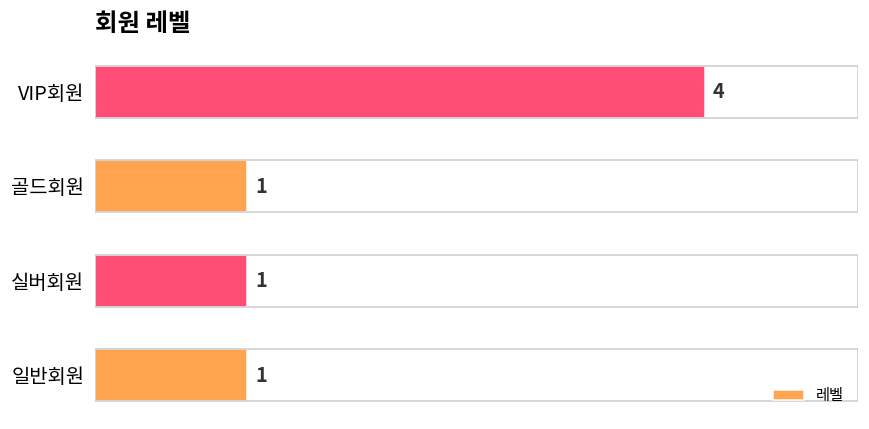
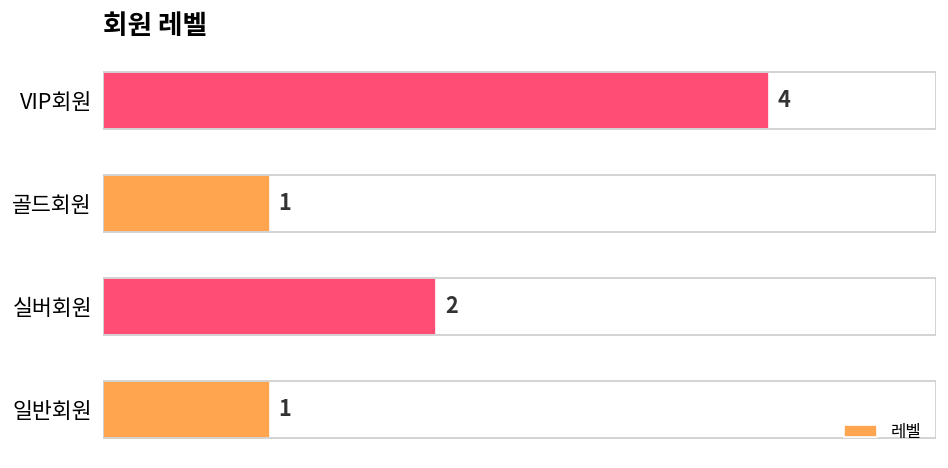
실버회원: 1 -> 2
